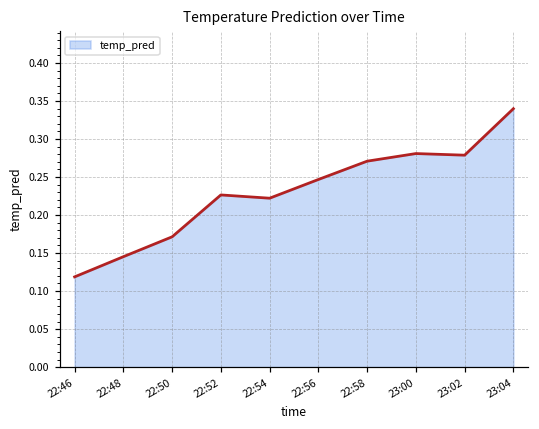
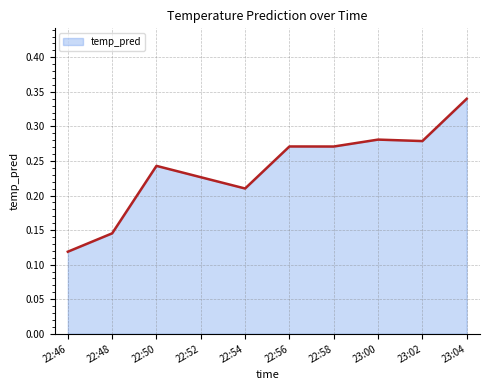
22:50: 0.17 -> 0.24
22:54: 0.22 -> 0.21
22:56: 0.25 -> 0.27
